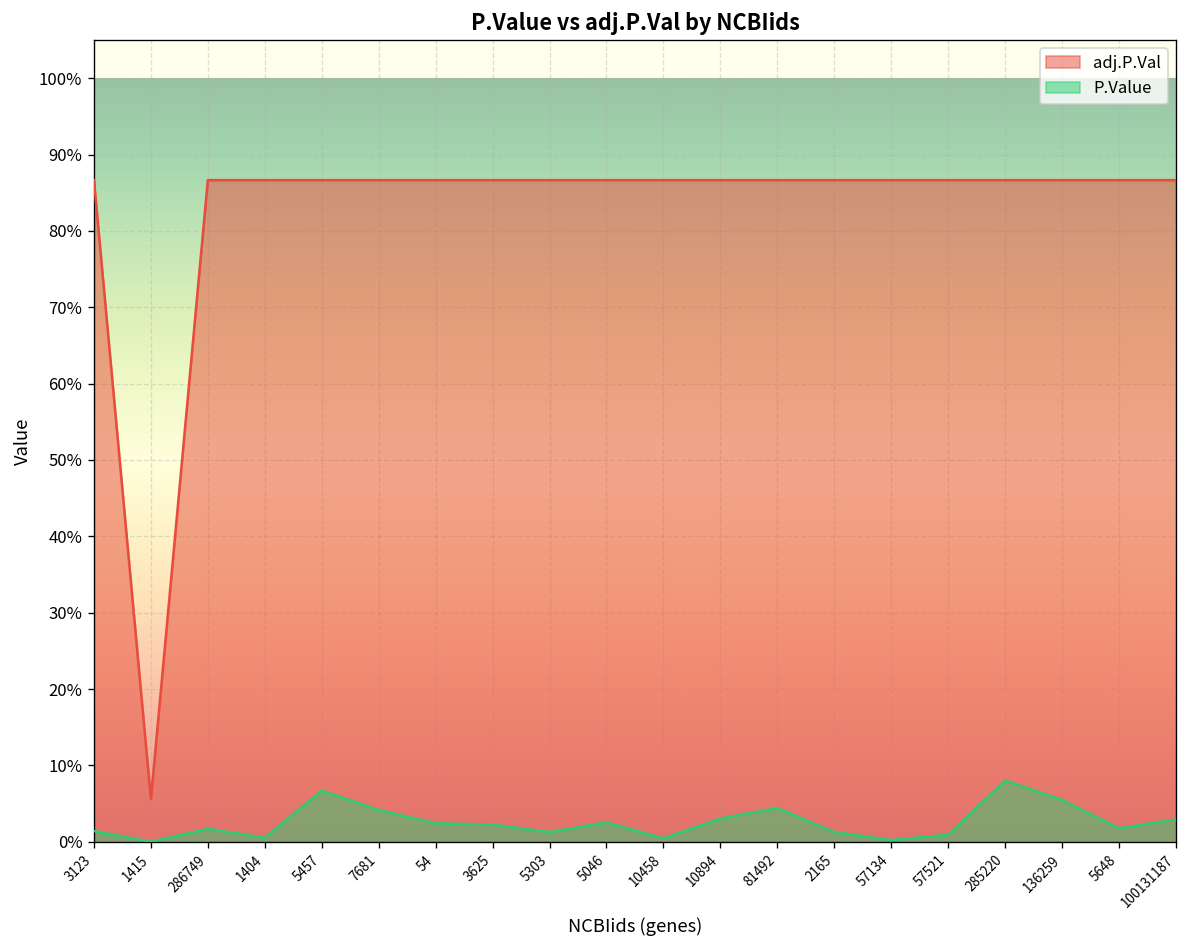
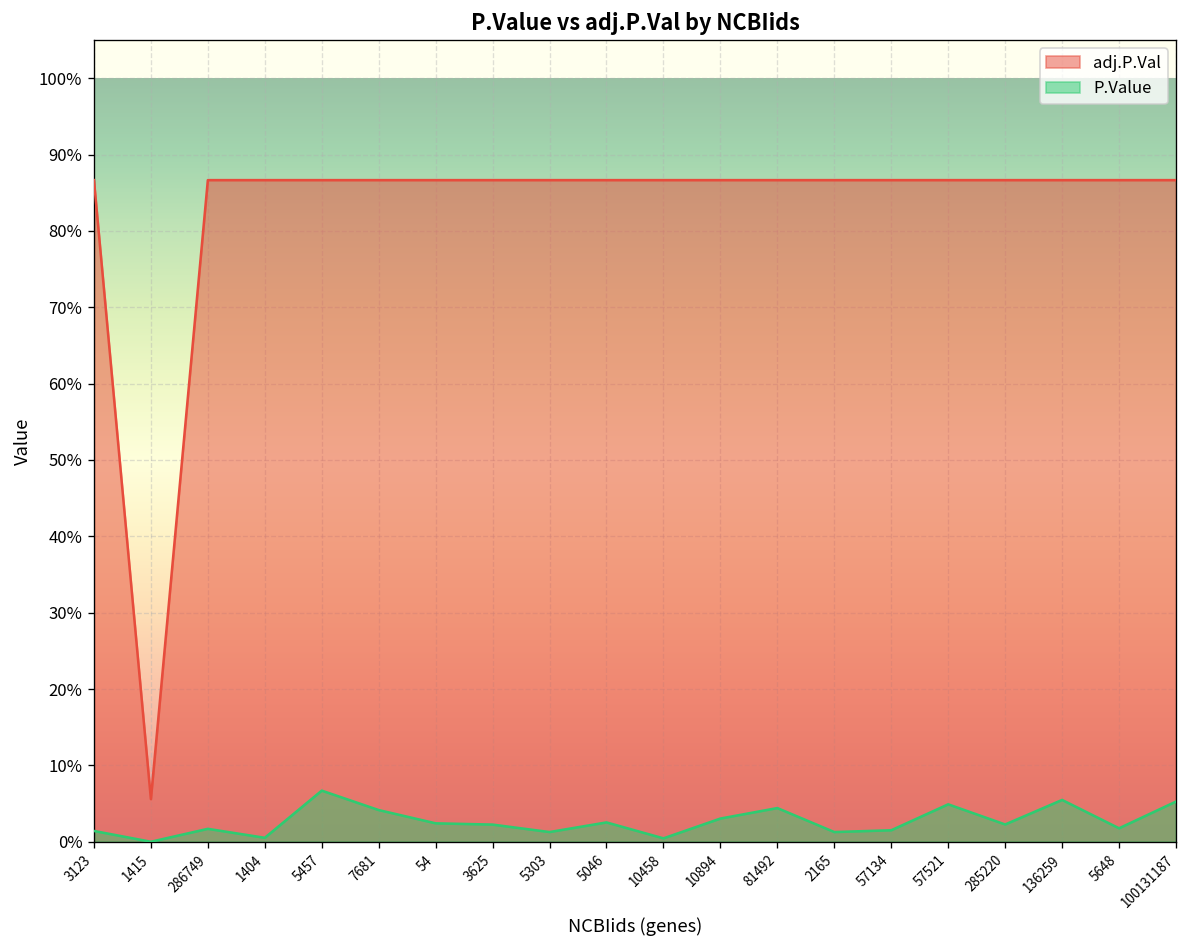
P.Value, 57134: 0% -> 2%
P.Value, 57521: 1% -> 5%
P.Value, 285220: 8% -> 2%
P.Value, 100131187: 3% -> 5%
